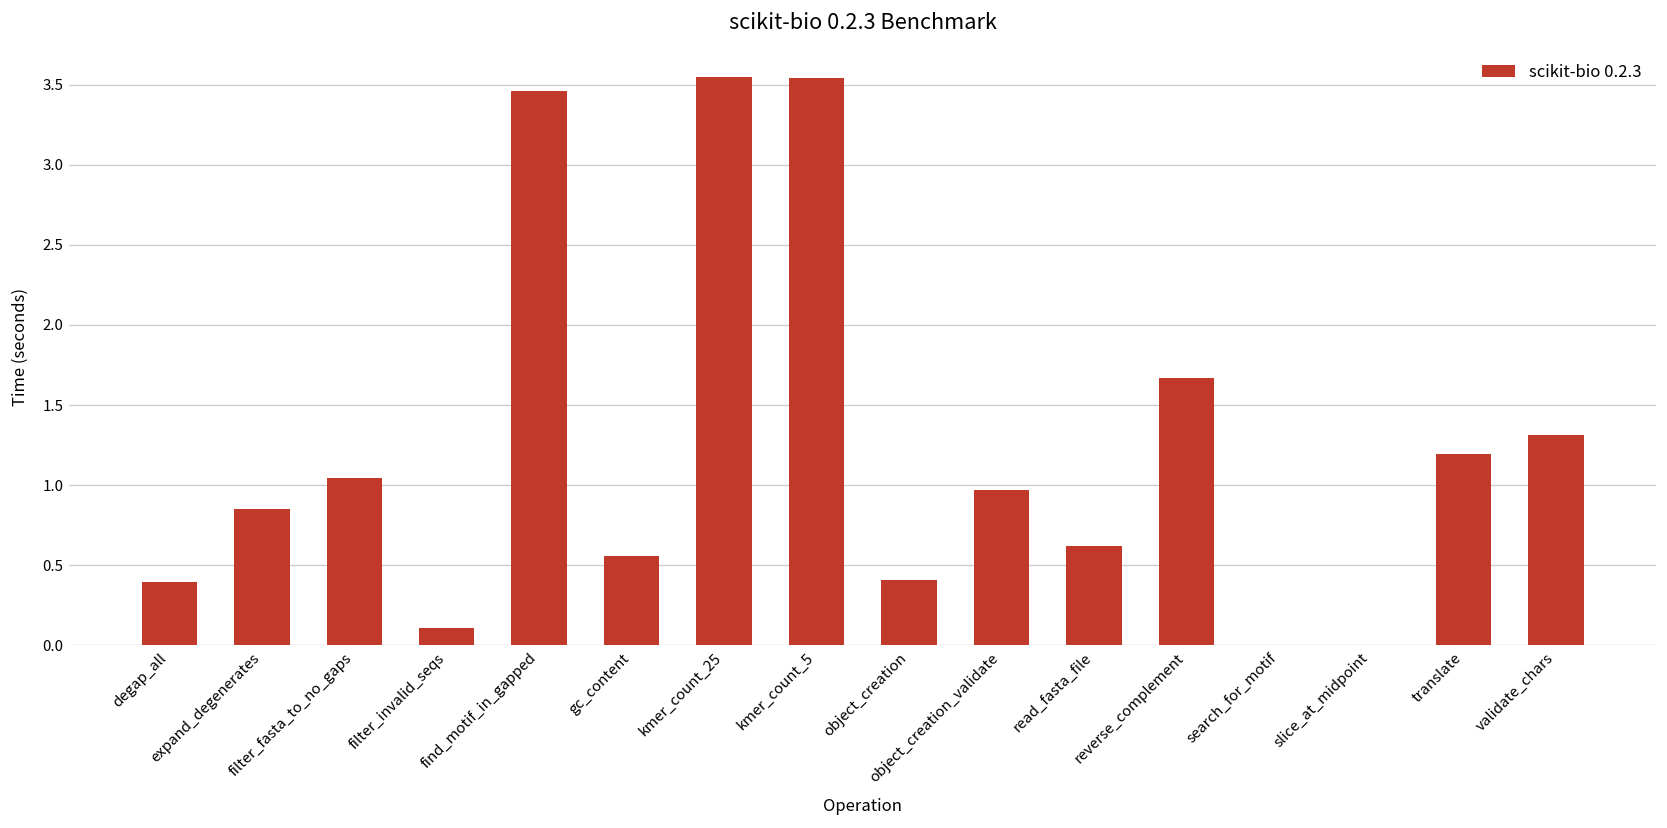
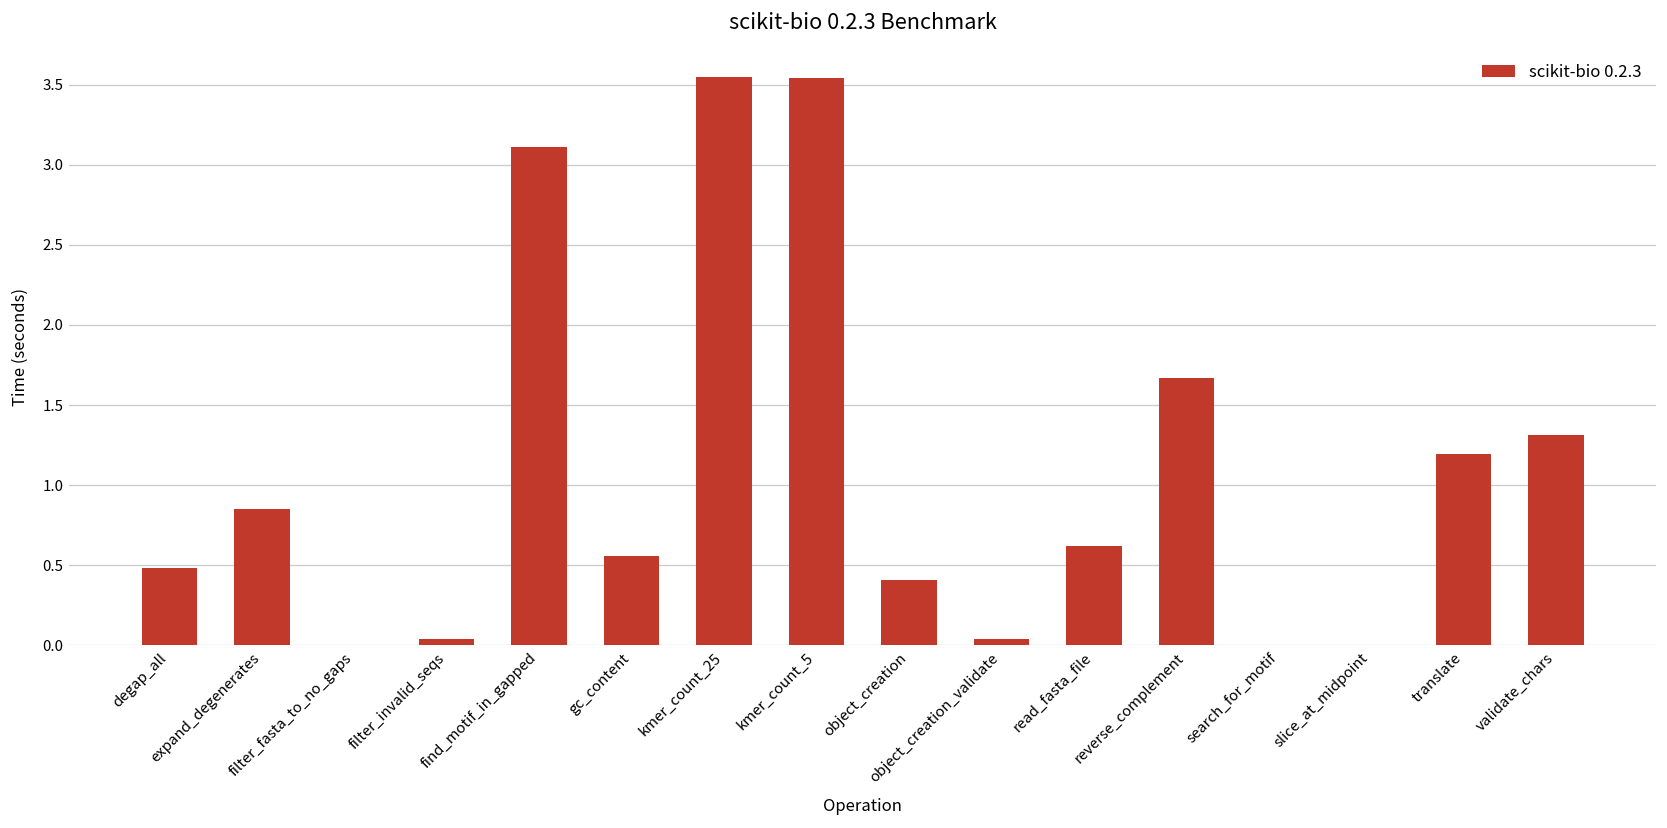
degap_all: 0.40 -> 0.48
filter_fasta_to_no_gaps: 1.04 -> 0.00
filter_invalid_seqs: 0.11 -> 0.04
find_motif_in_gapped: 3.46 -> 3.11
object_creation_validate: 0.97 -> 0.04
